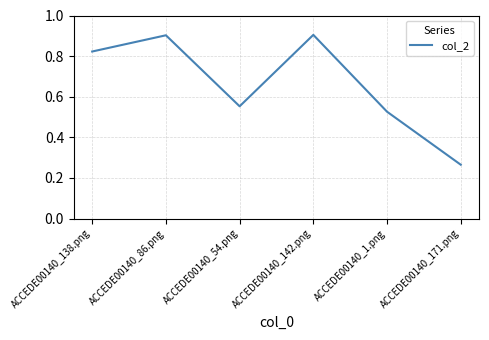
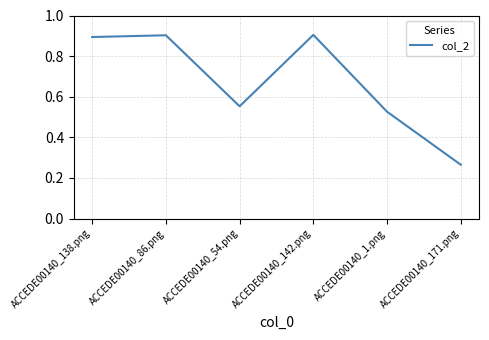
ACCEDE00140_138.png: 0.82 -> 0.89
